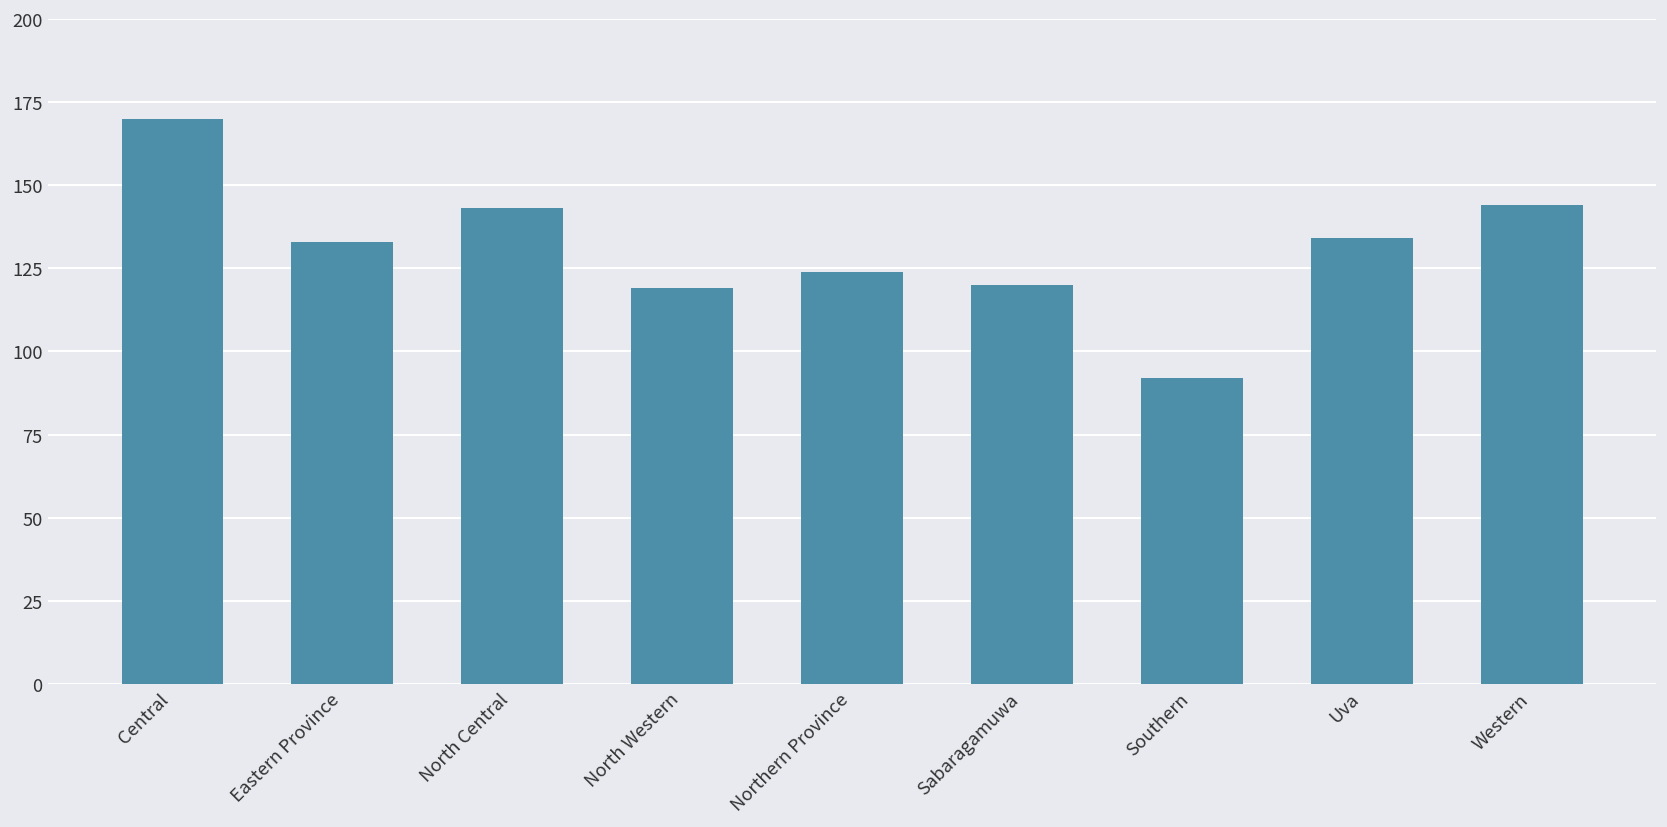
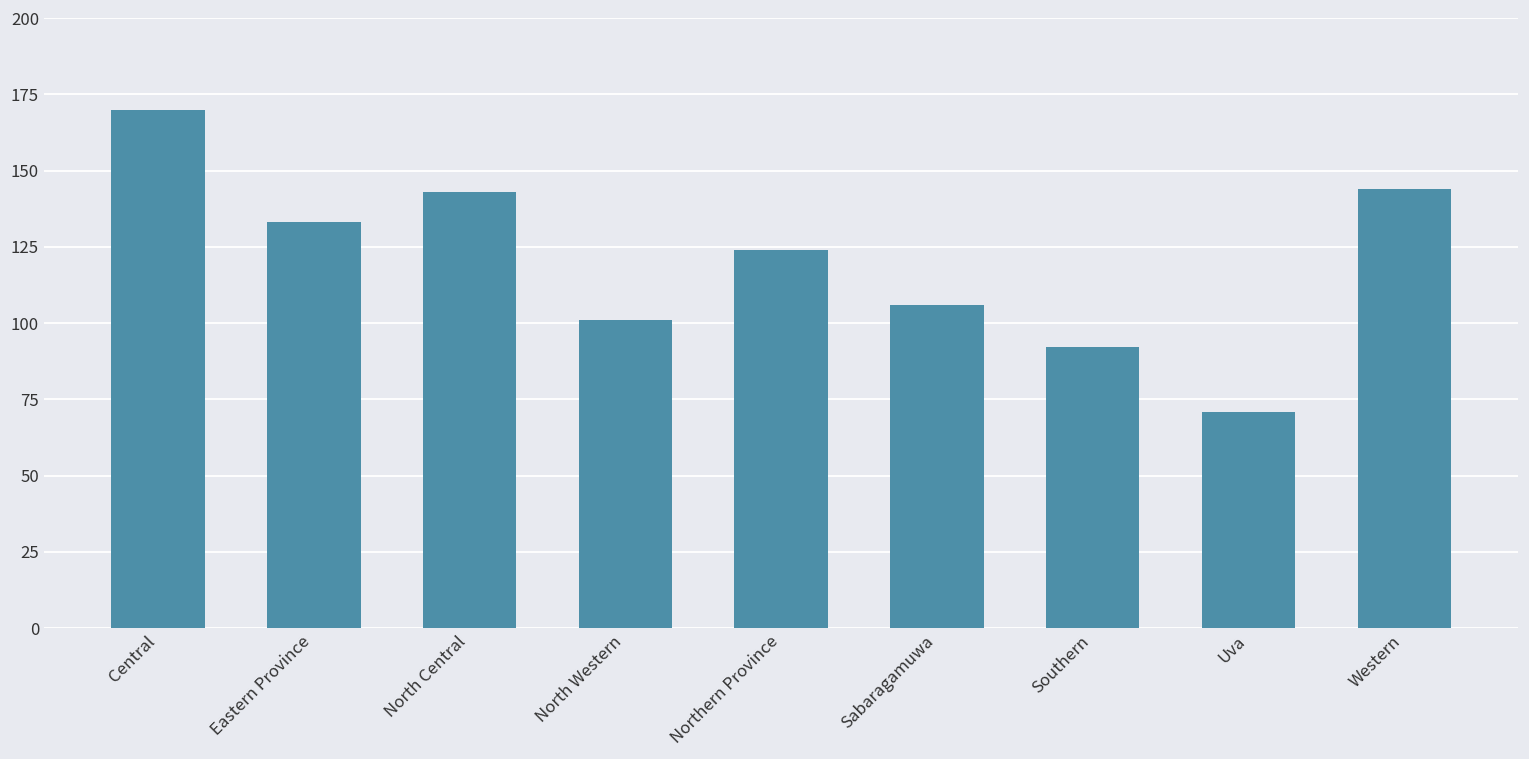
North Western: 119 -> 101
Sabaragamuwa: 120 -> 106
Uva: 134 -> 71
